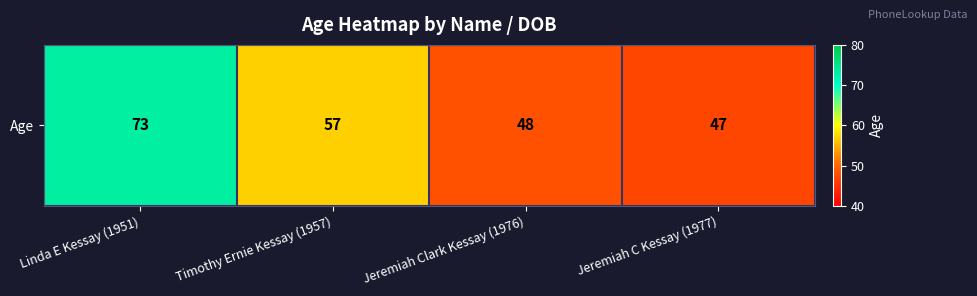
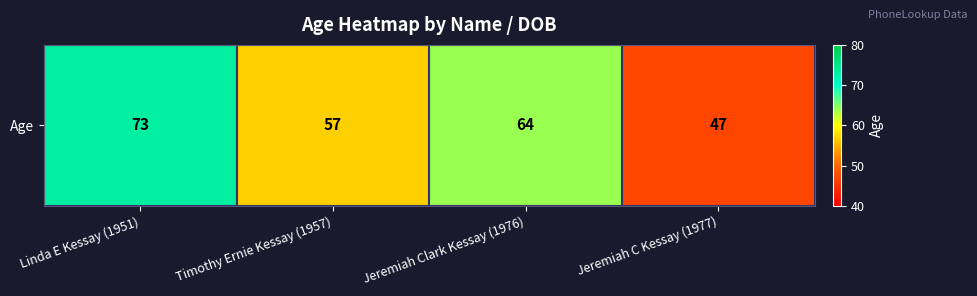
Age, Jeremiah Clark Kessay (1976): 48 -> 64
